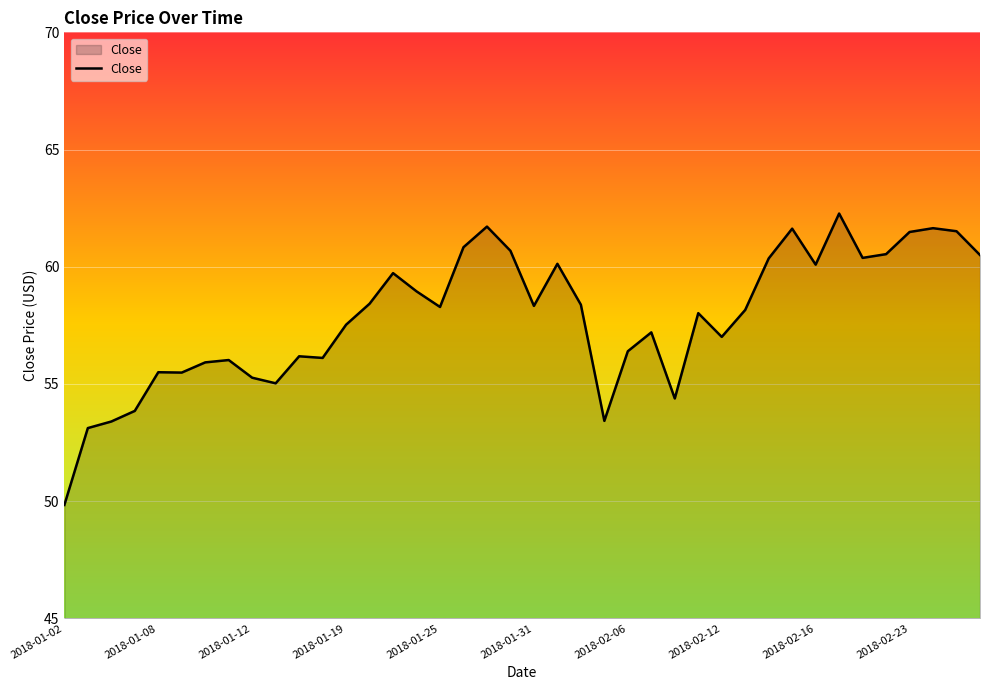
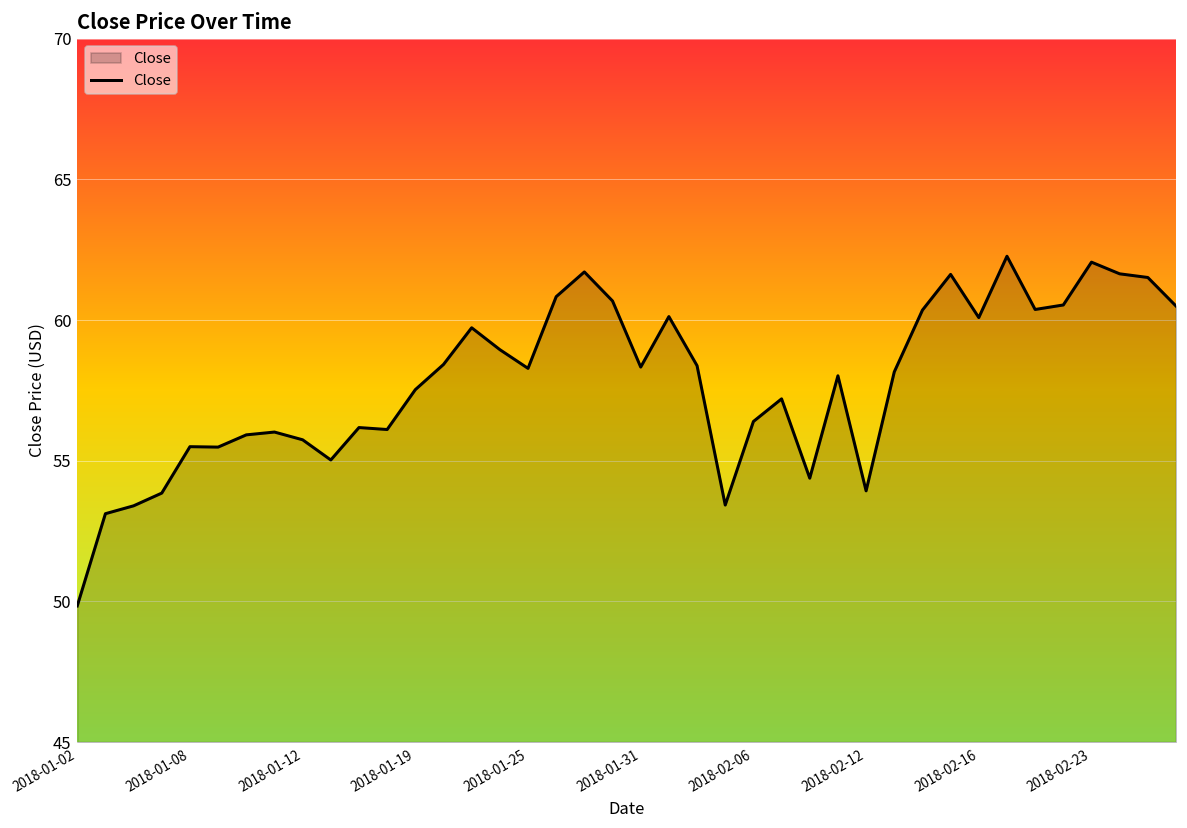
2018-01-12: 55.3 -> 55.7
2018-02-12: 57.0 -> 53.9
2018-02-23: 61.5 -> 62.1
